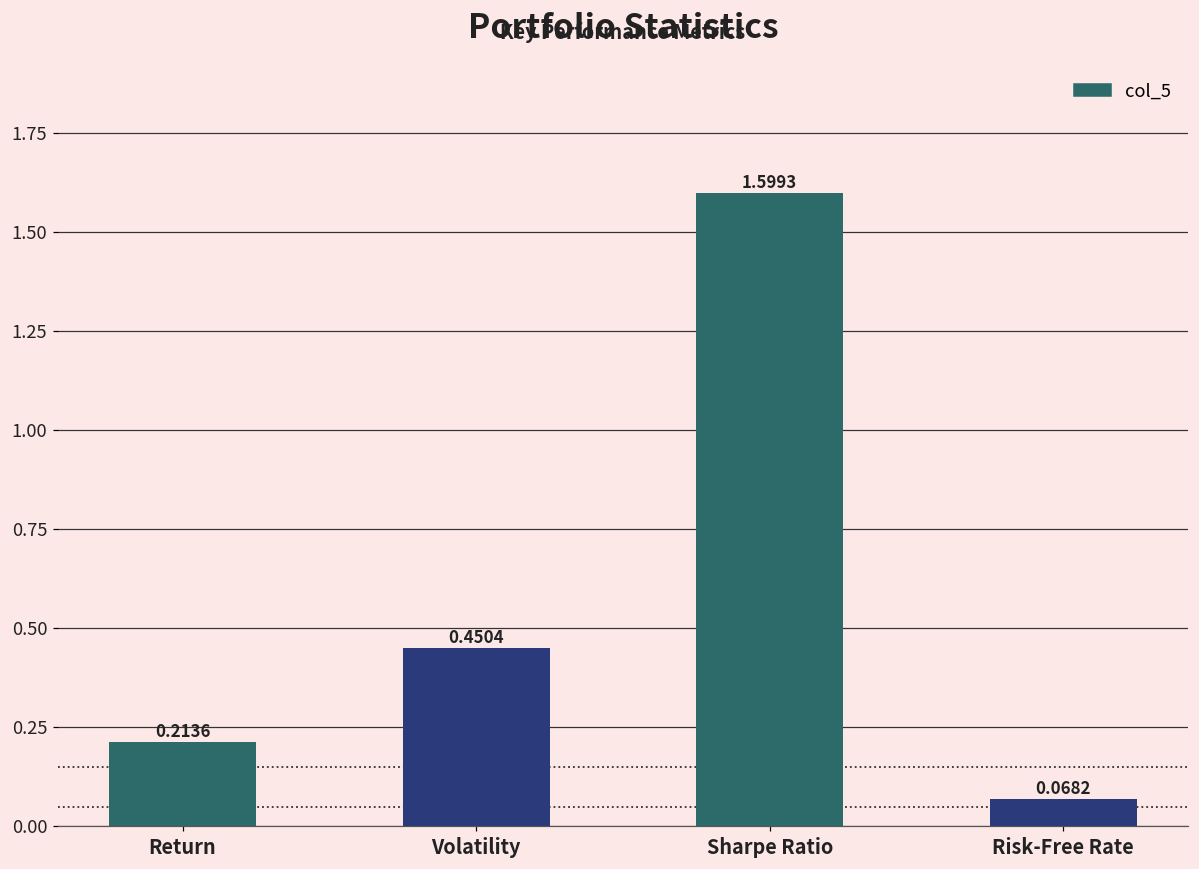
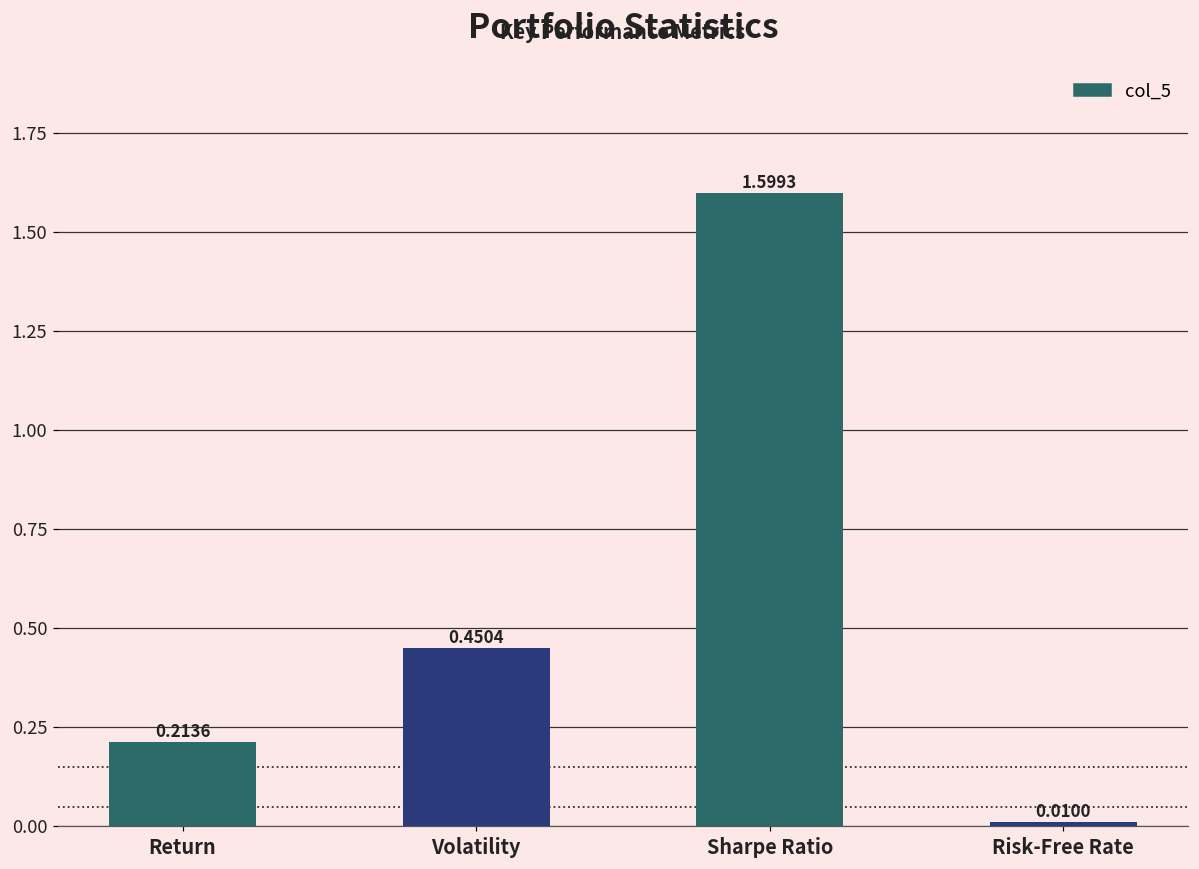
Risk-Free Rate: 0.0682 -> 0.0100
